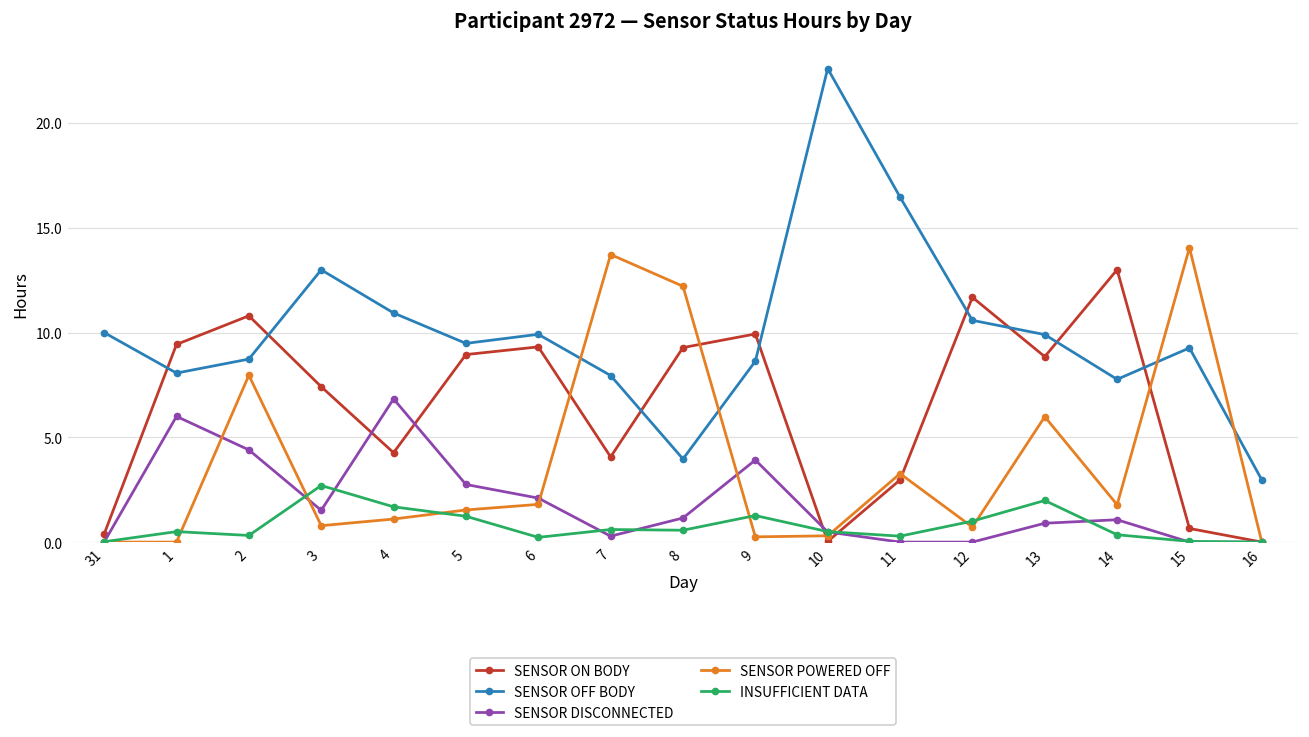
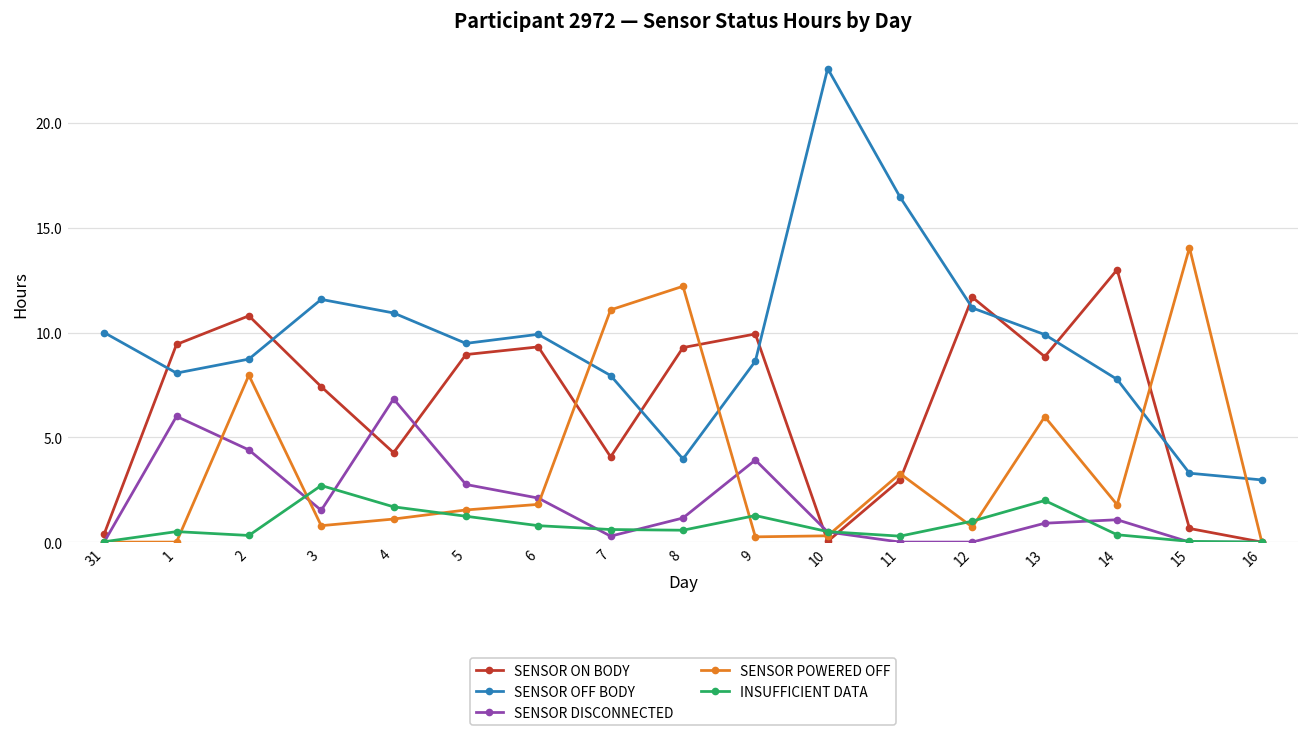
SENSOR OFF BODY, 3: 13.0 -> 11.6
INSUFFICIENT DATA, 6: 0.2 -> 0.8
SENSOR POWERED OFF, 7: 13.7 -> 11.1
SENSOR OFF BODY, 12: 10.6 -> 11.2
SENSOR OFF BODY, 15: 9.3 -> 3.3
